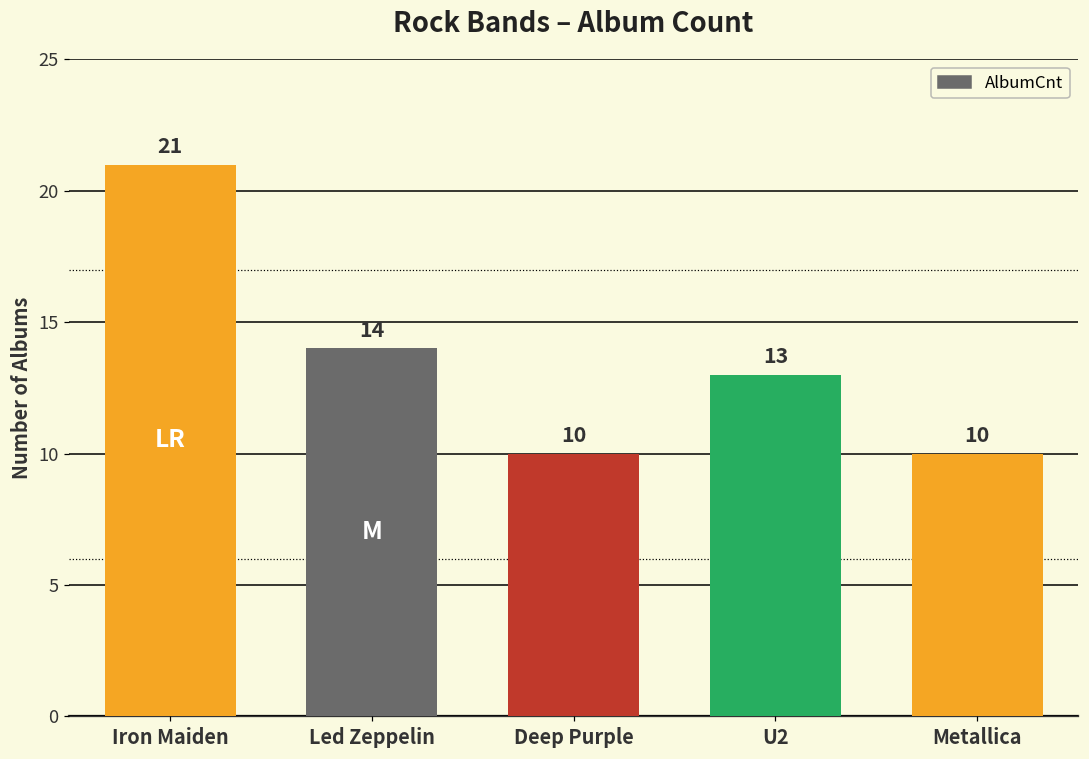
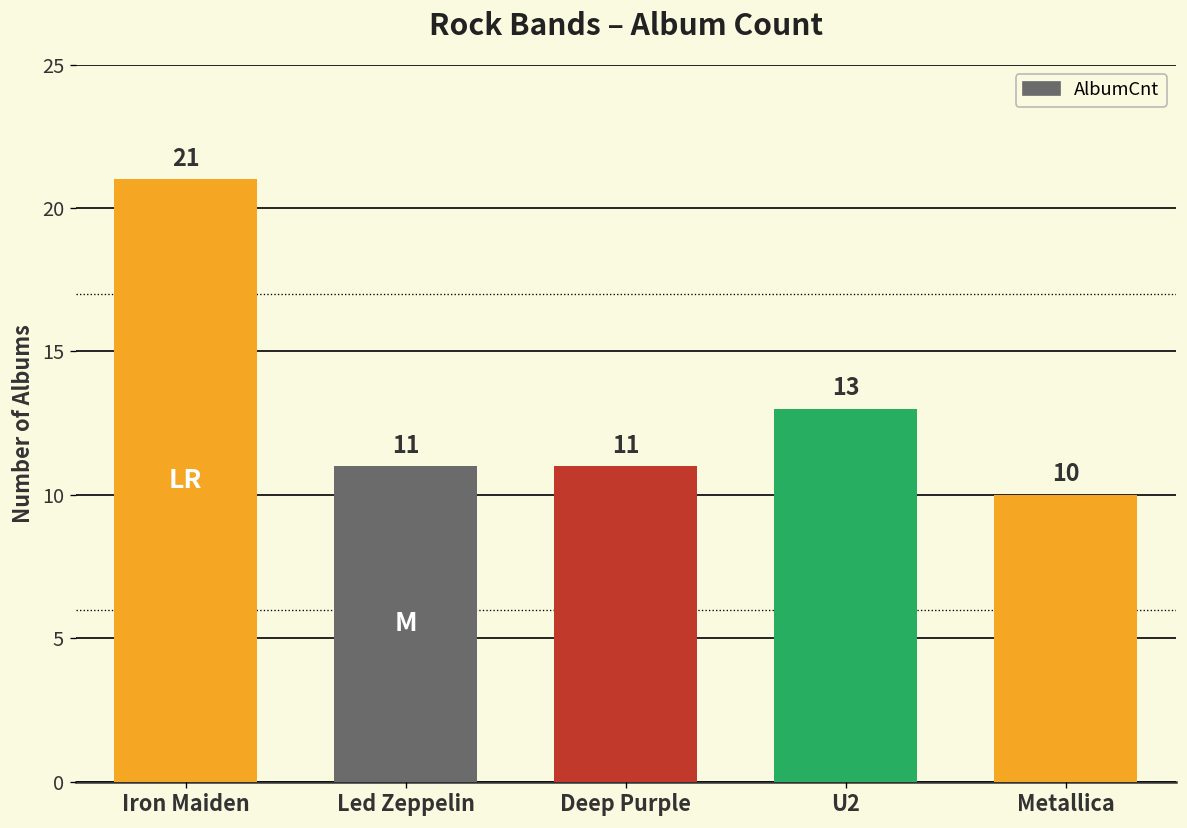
Led Zeppelin: 14 -> 11
Deep Purple: 10 -> 11
